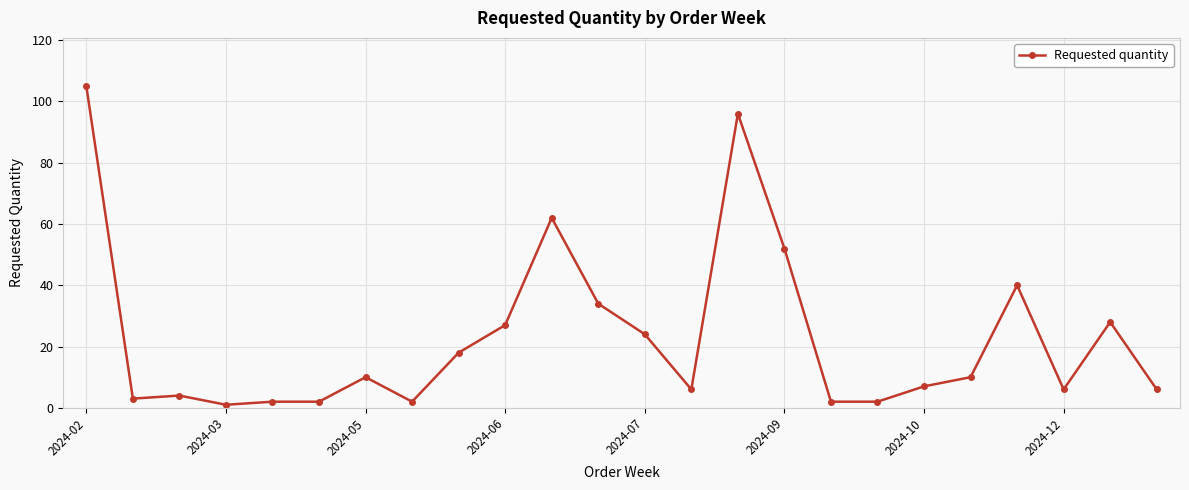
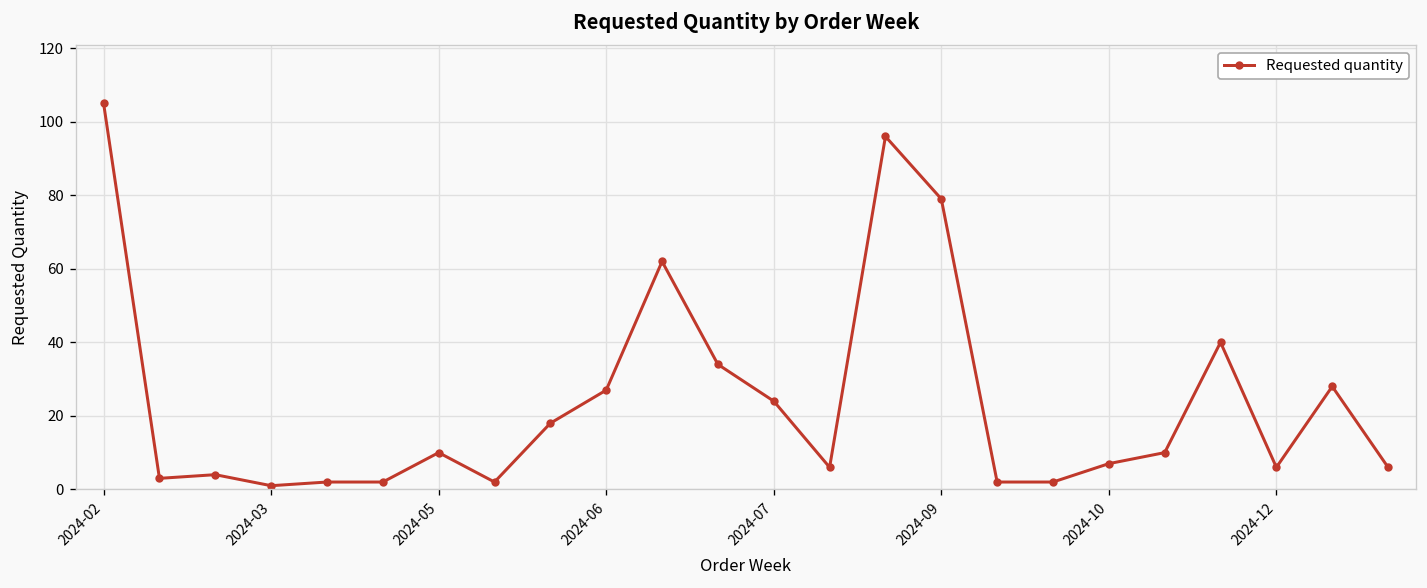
2024-09: 52 -> 79
